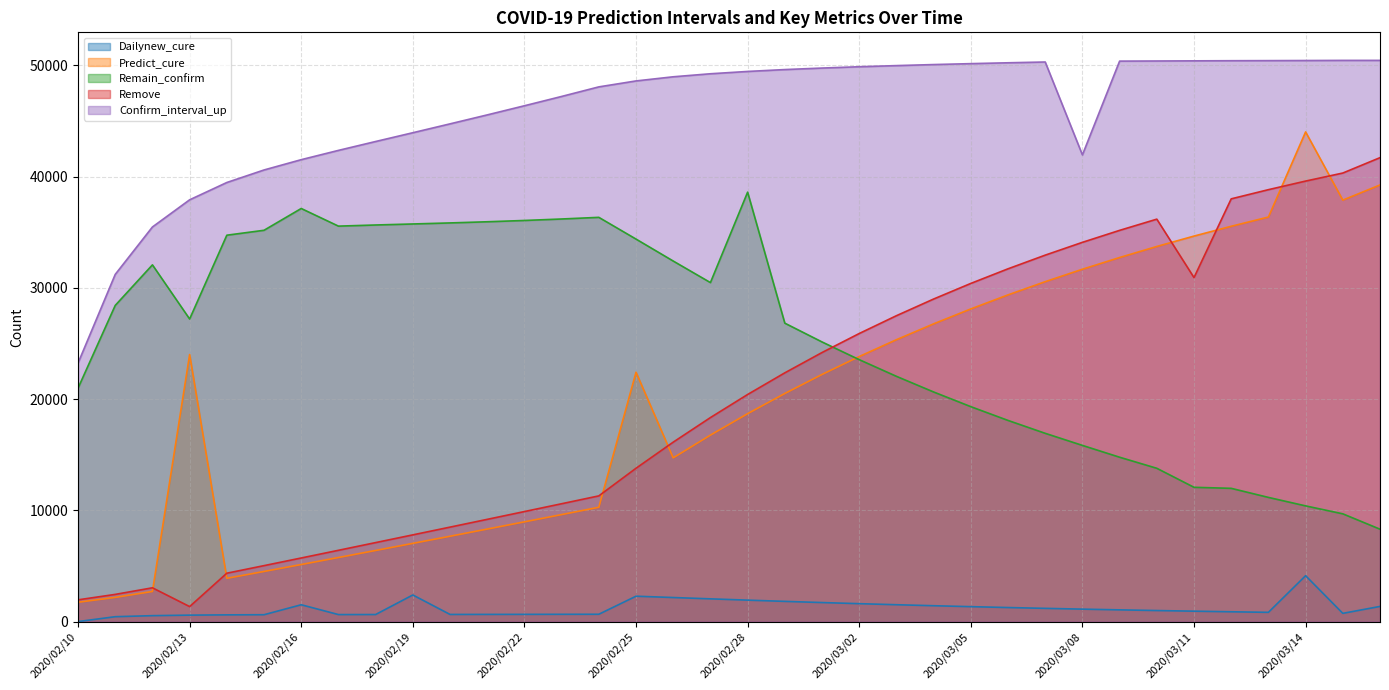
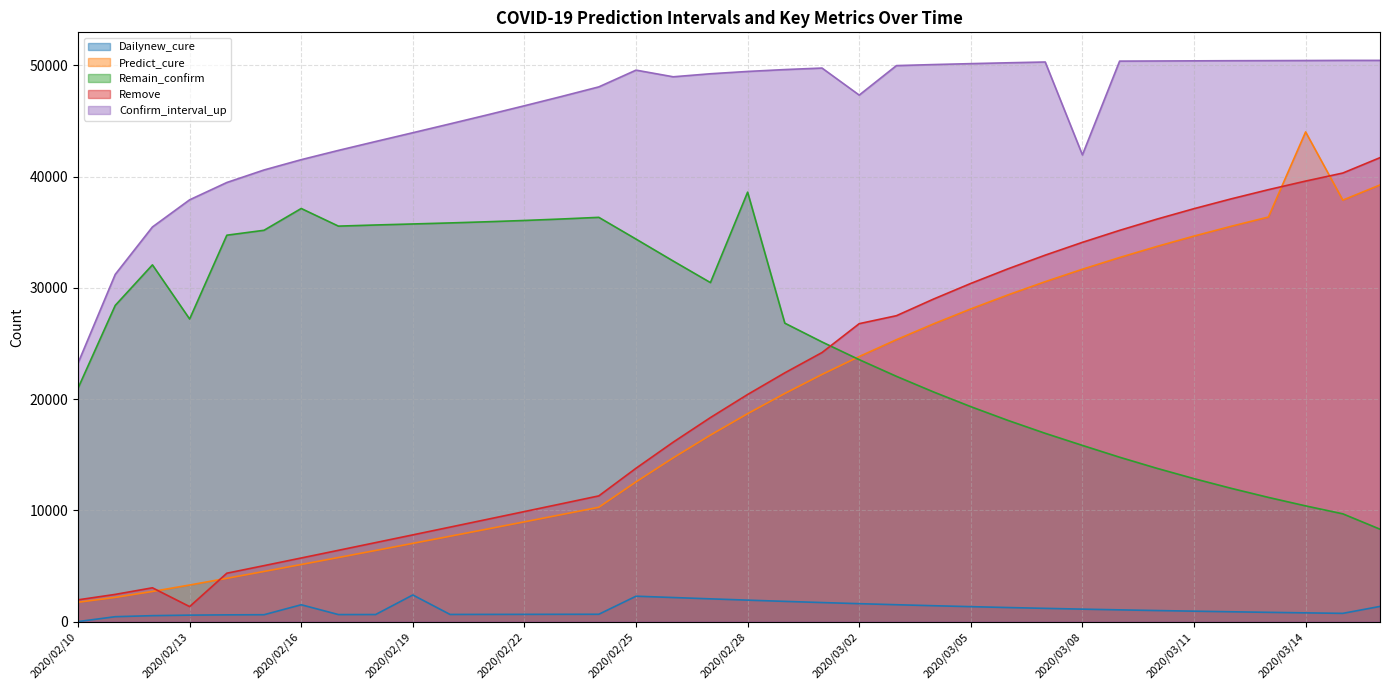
Predict_cure, 2020/02/13: 24000 -> 3300
Predict_cure, 2020/02/25: 22400 -> 12600
Confirm_interval_up, 2020/02/25: 48600 -> 49600
Remove, 2020/03/02: 25900 -> 26800
Confirm_interval_up, 2020/03/02: 49900 -> 47300
Remain_confirm, 2020/03/11: 12100 -> 12800
Remove, 2020/03/11: 30900 -> 37100
Dailynew_cure, 2020/03/14: 4100 -> 800
